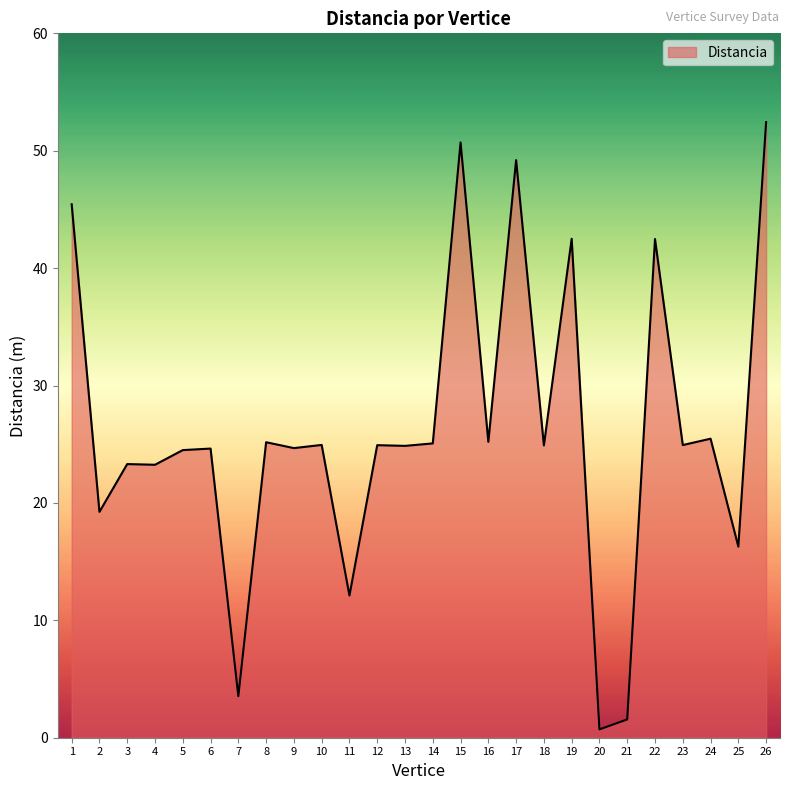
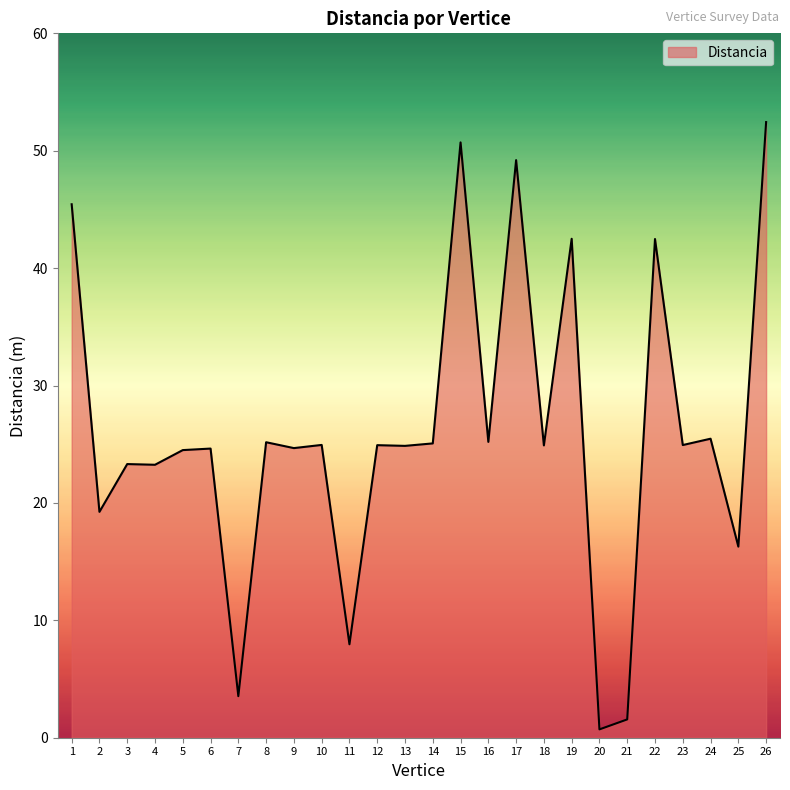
11: 12.1 -> 8.0
